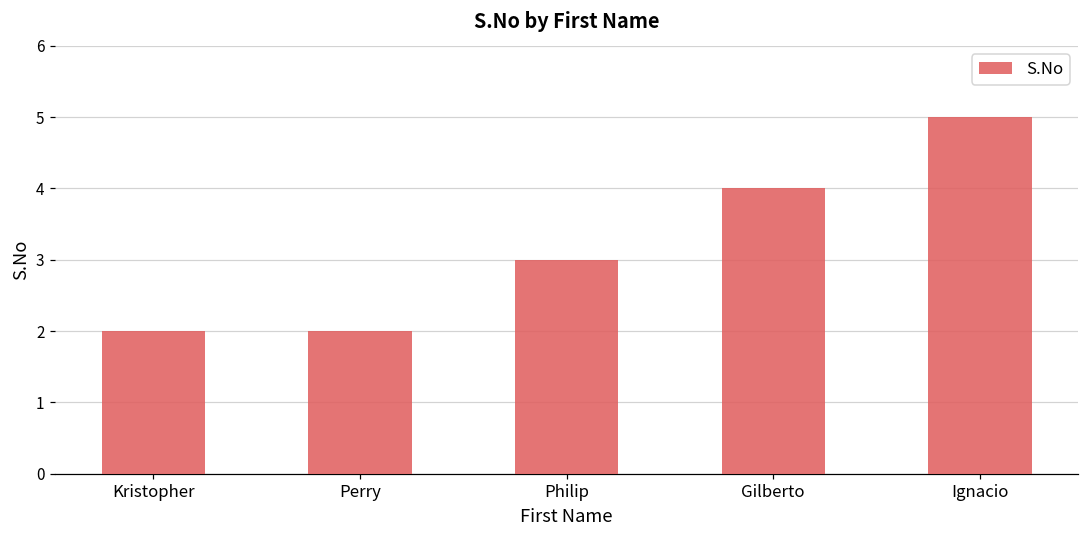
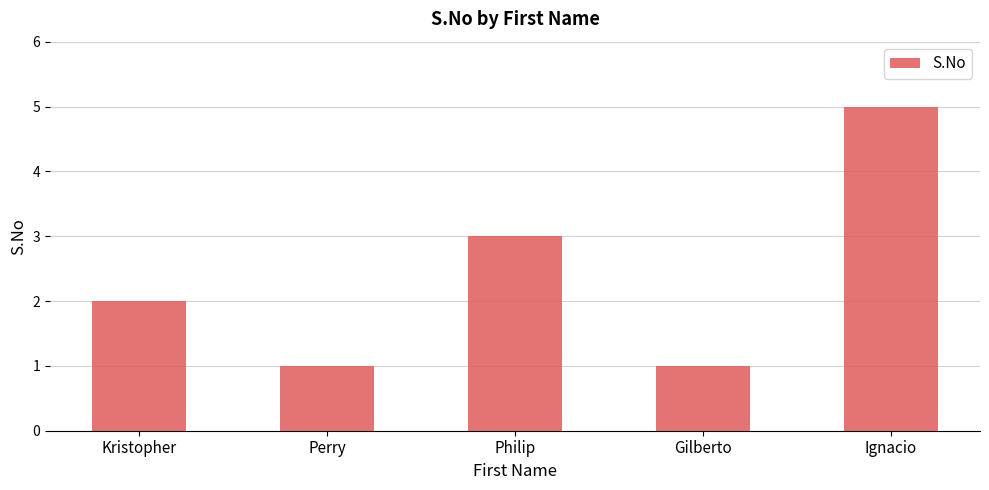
Perry: 2 -> 1
Gilberto: 4 -> 1
